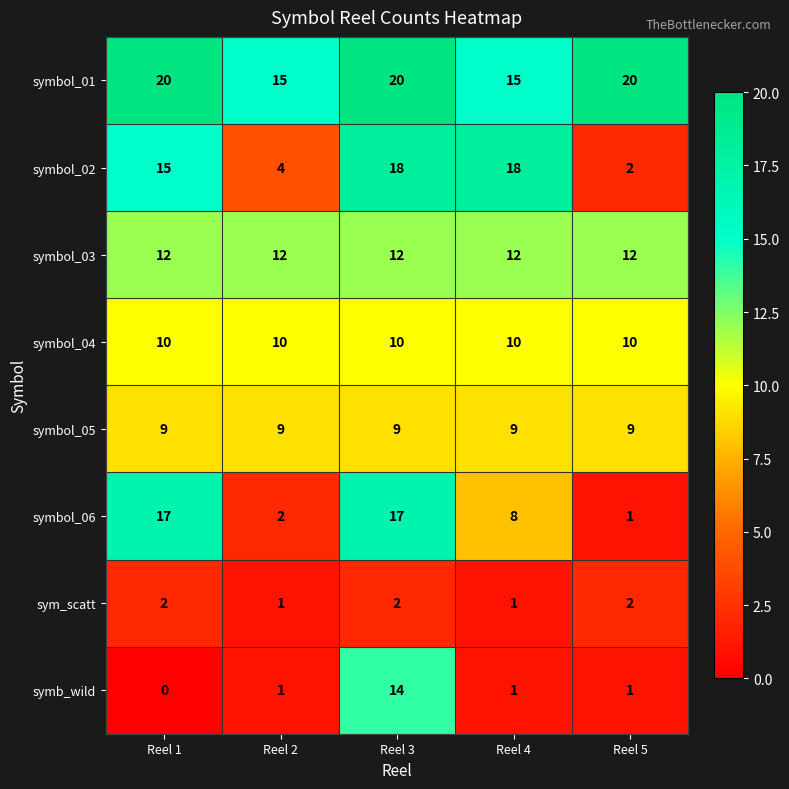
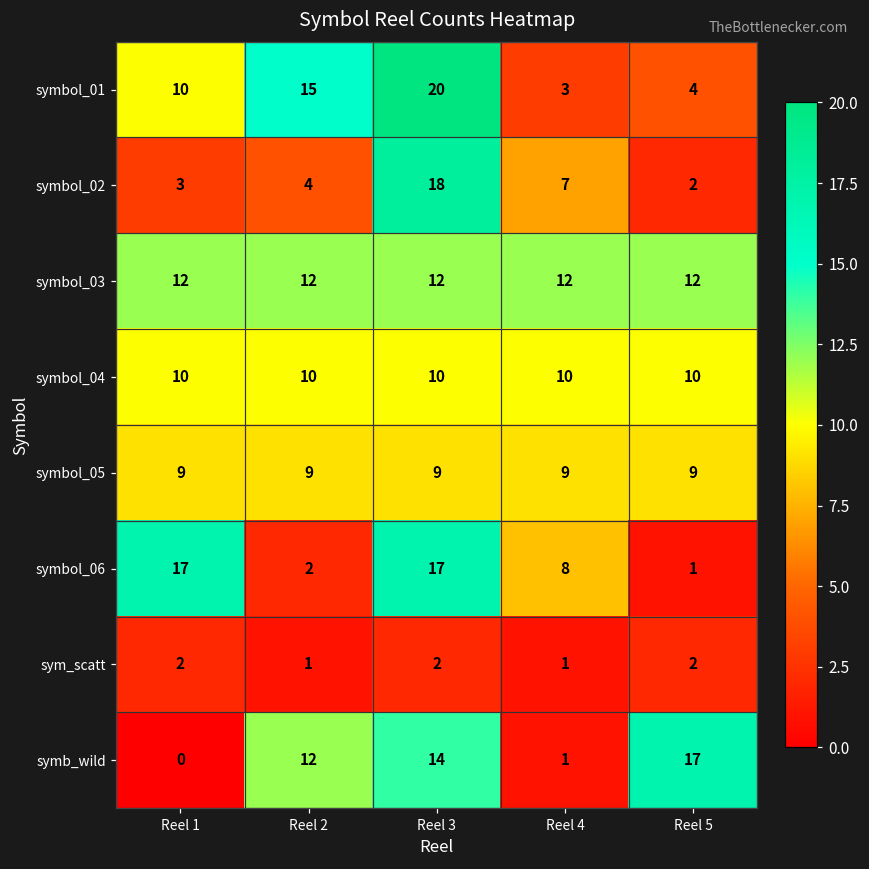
symbol_01, Reel 1: 20 -> 10
symbol_01, Reel 4: 15 -> 3
symbol_01, Reel 5: 20 -> 4
symbol_02, Reel 1: 15 -> 3
symbol_02, Reel 4: 18 -> 7
symb_wild, Reel 2: 1 -> 12
symb_wild, Reel 5: 1 -> 17
